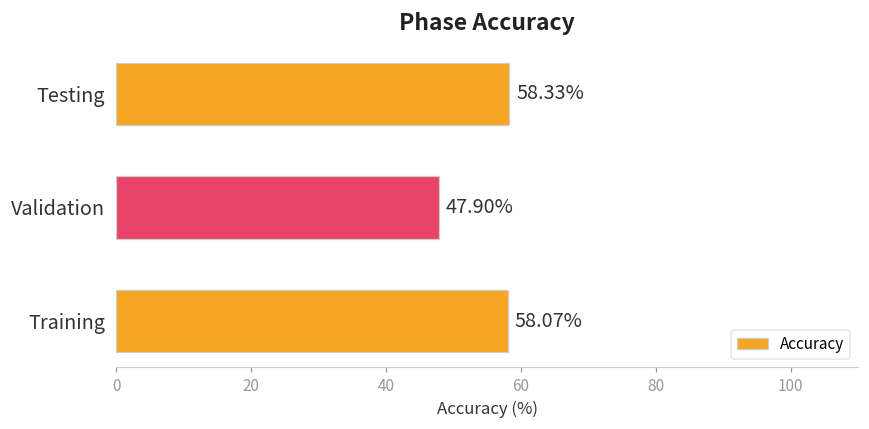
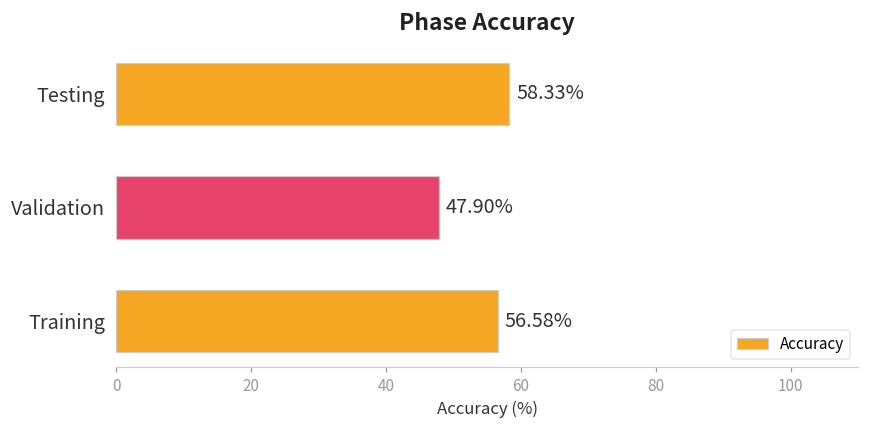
Training: 58.07% -> 56.58%
